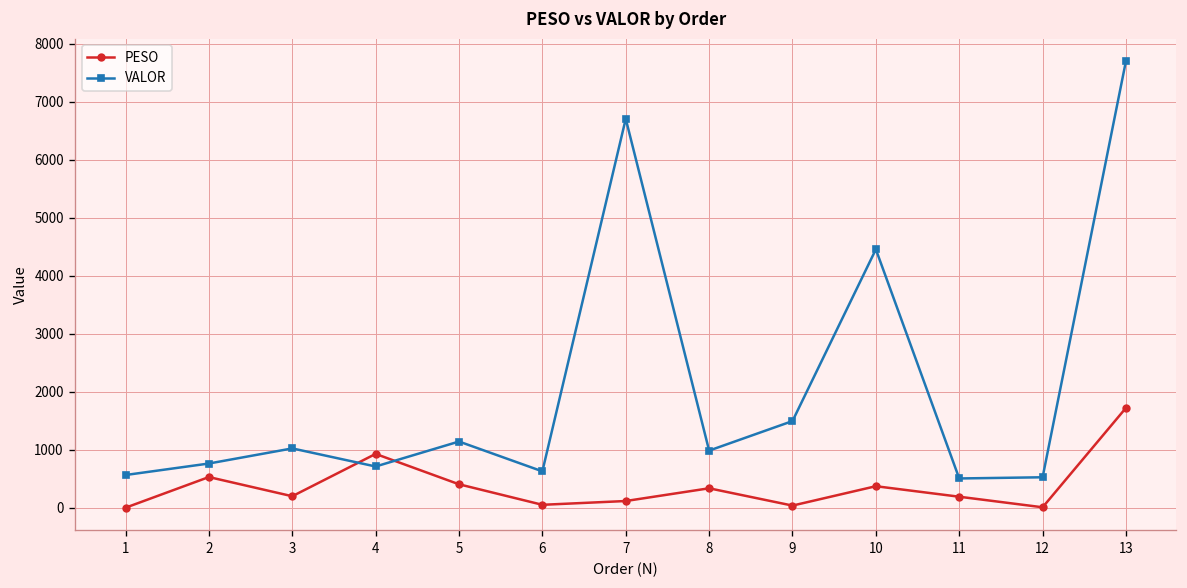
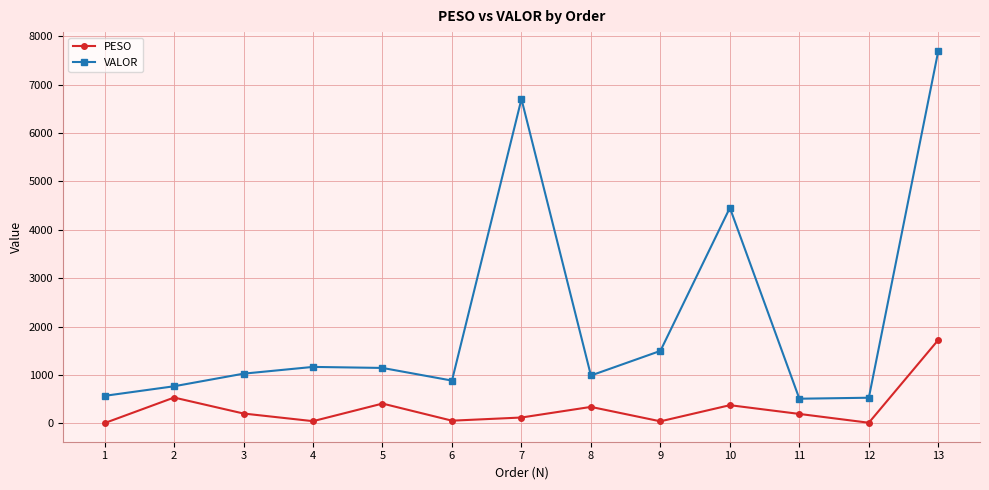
PESO, 4: 900 -> 0
VALOR, 4: 700 -> 1200
VALOR, 6: 600 -> 900
